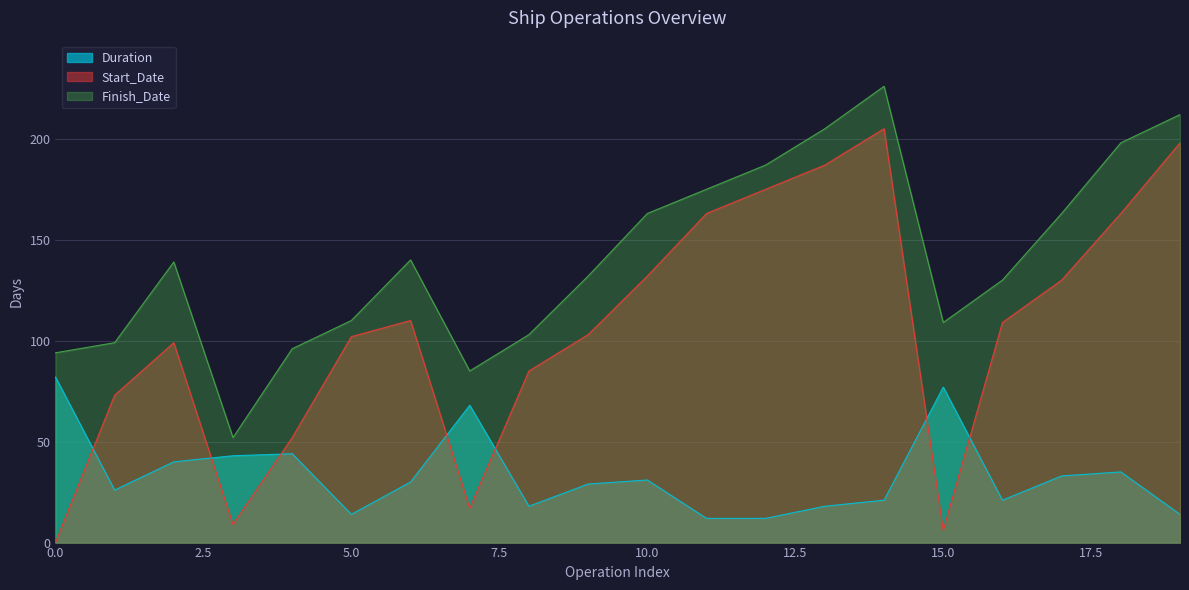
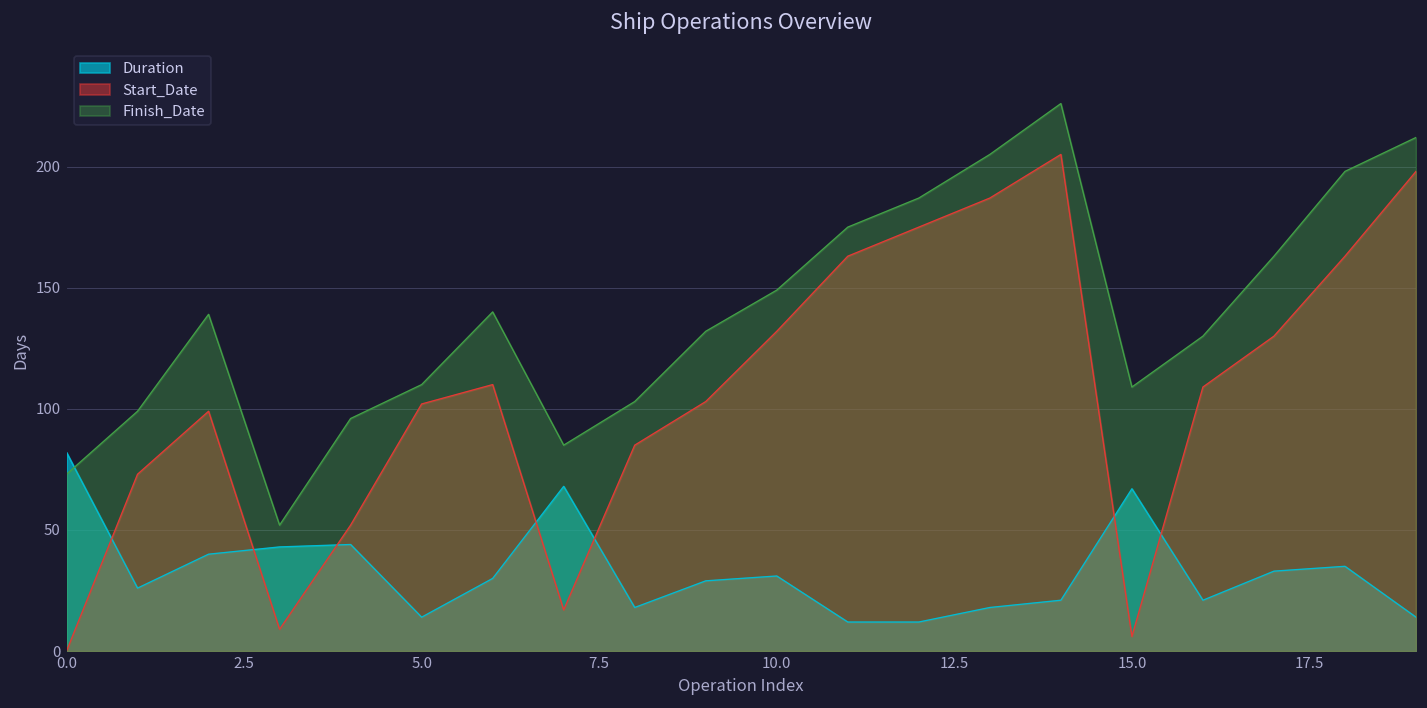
Finish_Date, 0.0: 94 -> 73
Finish_Date, 10.0: 163 -> 149
Duration, 15.0: 77 -> 67
